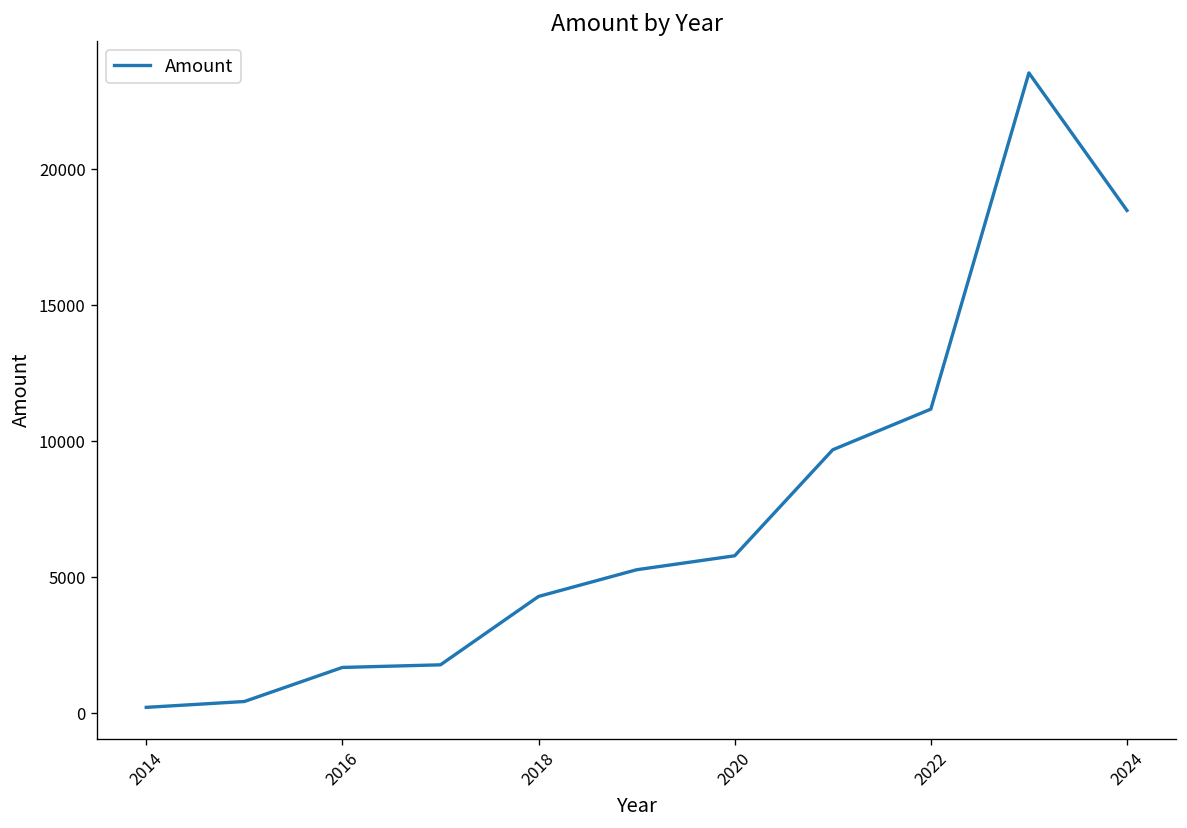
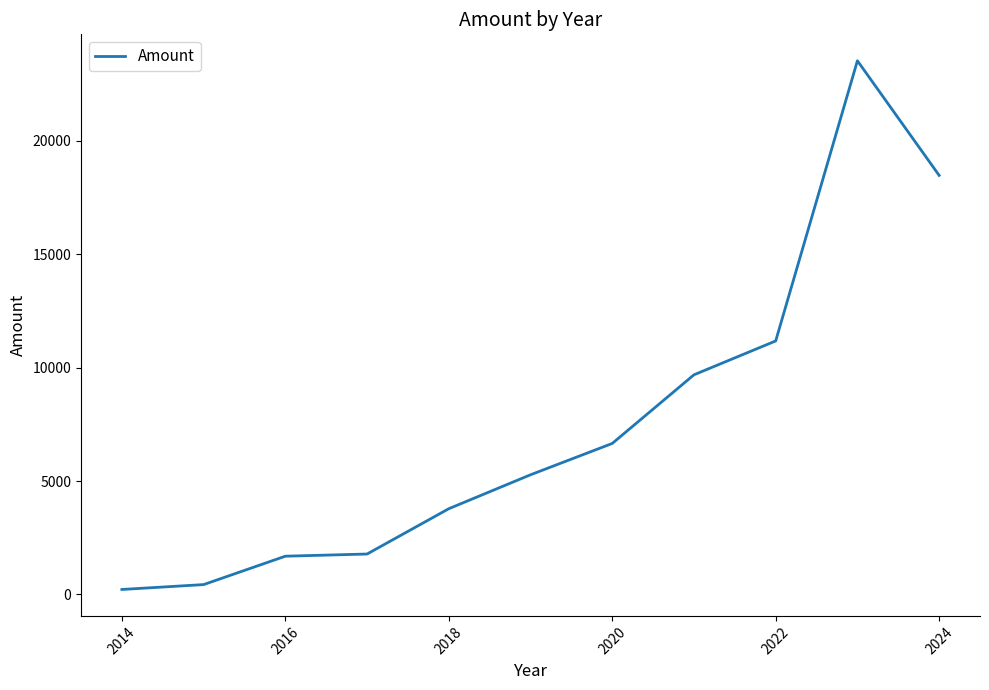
2018: 4300 -> 3800
2020: 5800 -> 6700
